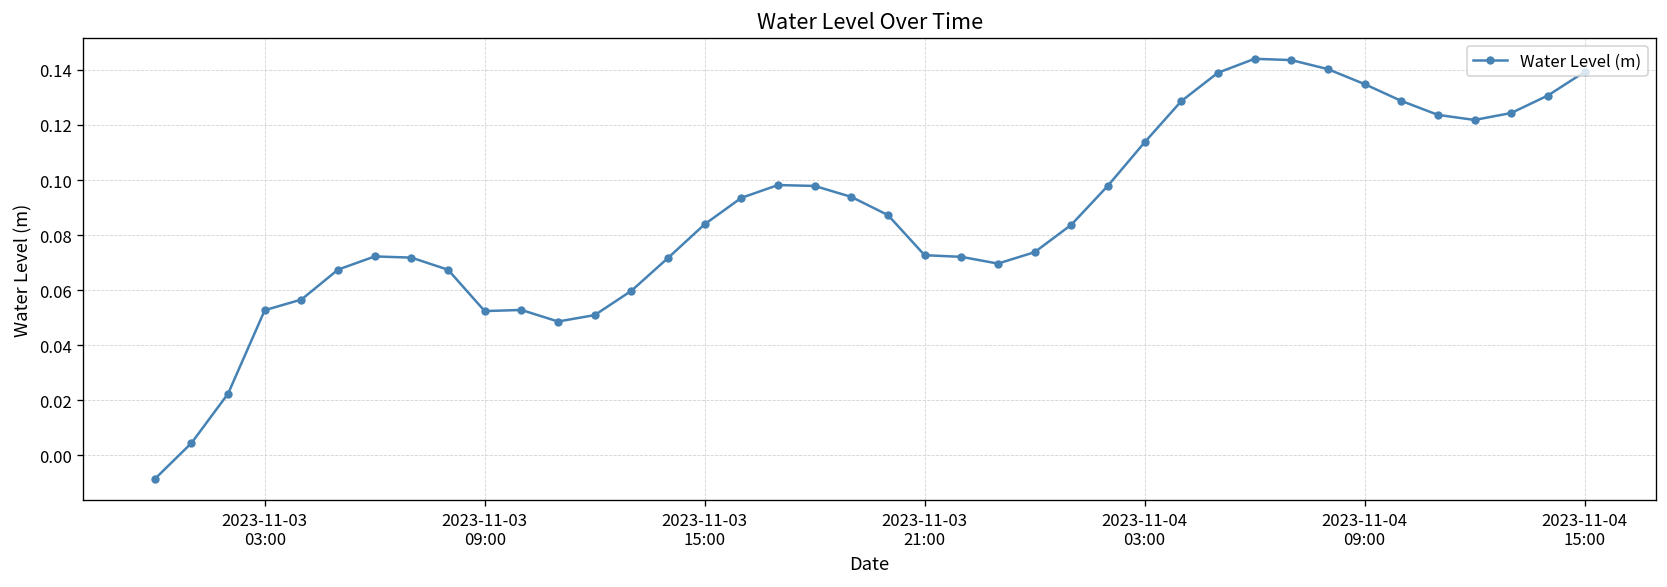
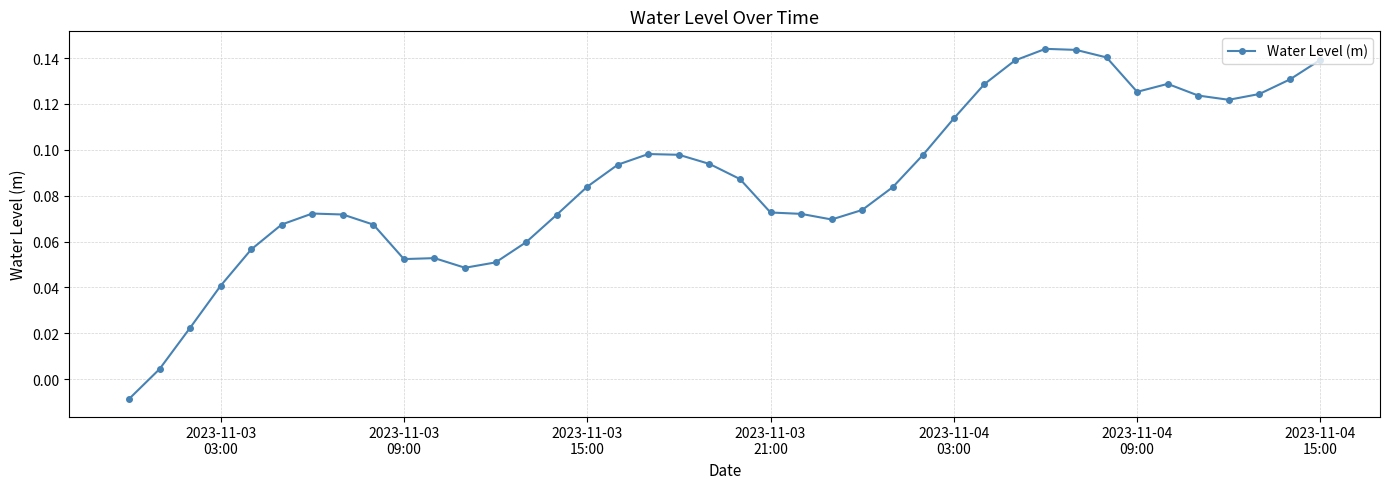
2023-11-03 03:00: 0.053 -> 0.041
2023-11-04 09:00: 0.135 -> 0.125
